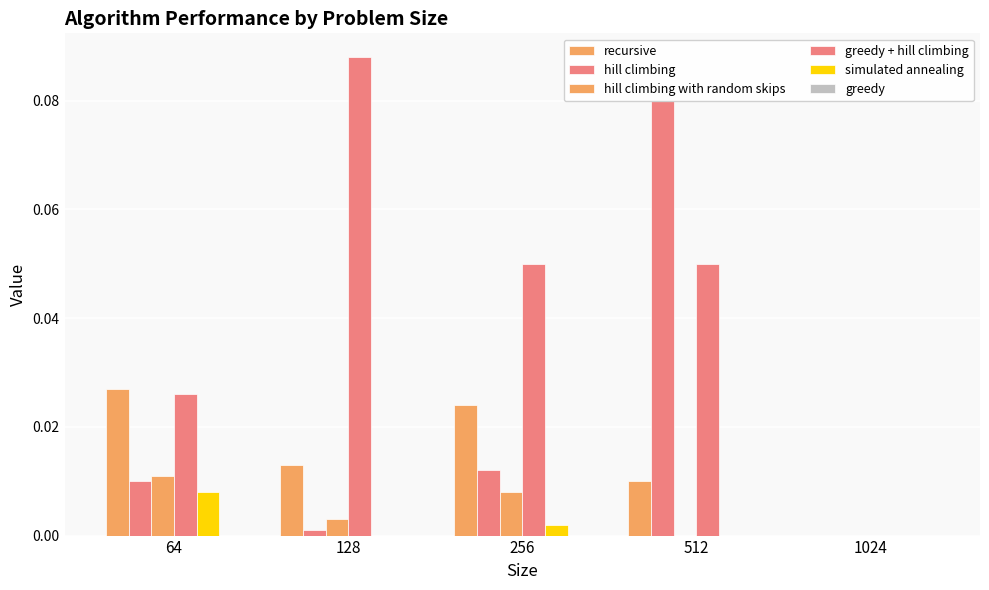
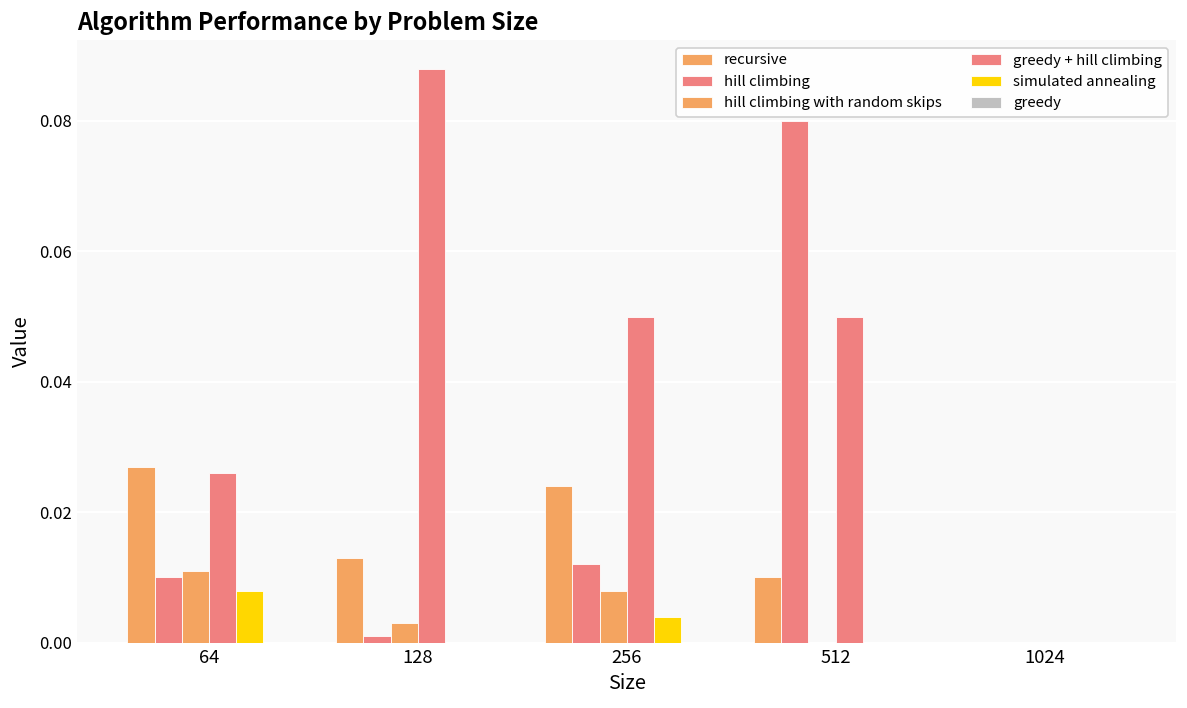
simulated annealing, 256: 0.002 -> 0.004
